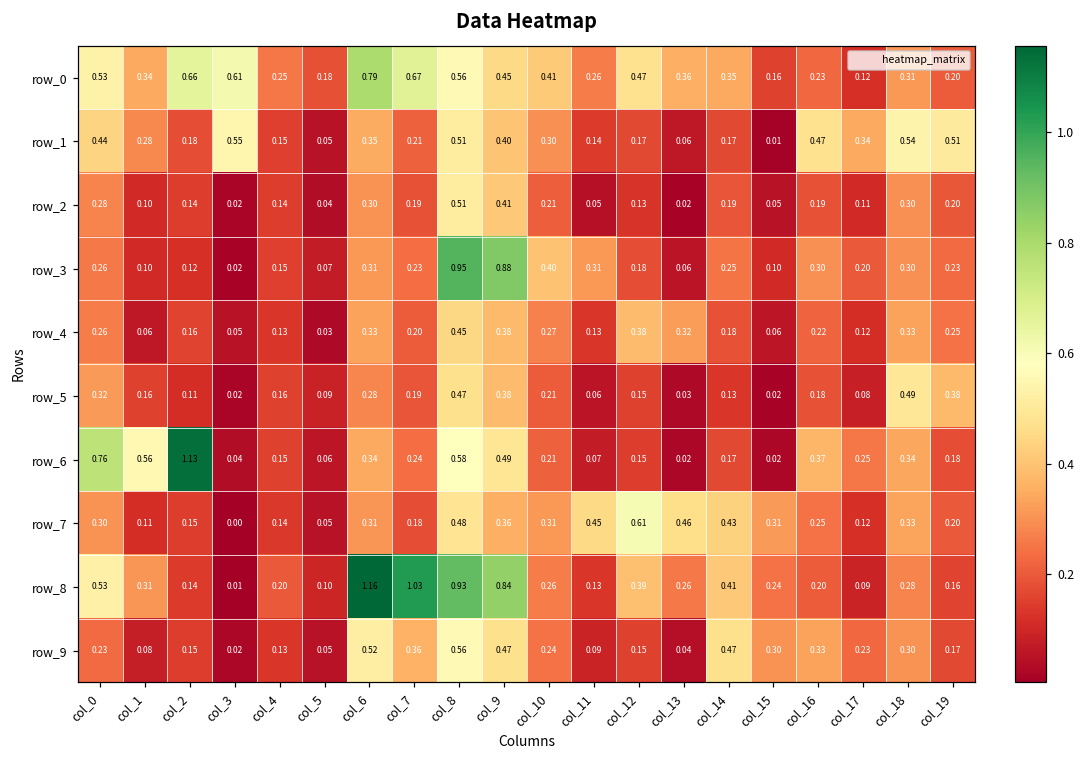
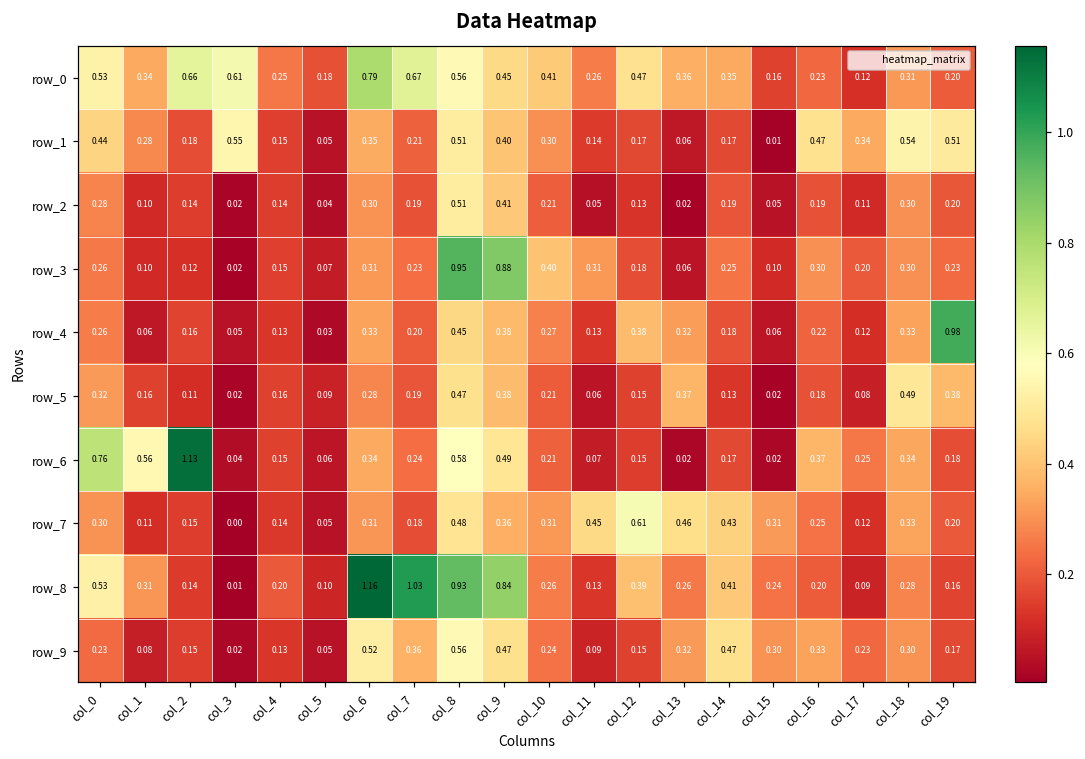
row_4, col_19: 0.25 -> 0.98
row_5, col_13: 0.03 -> 0.37
row_9, col_13: 0.04 -> 0.32
